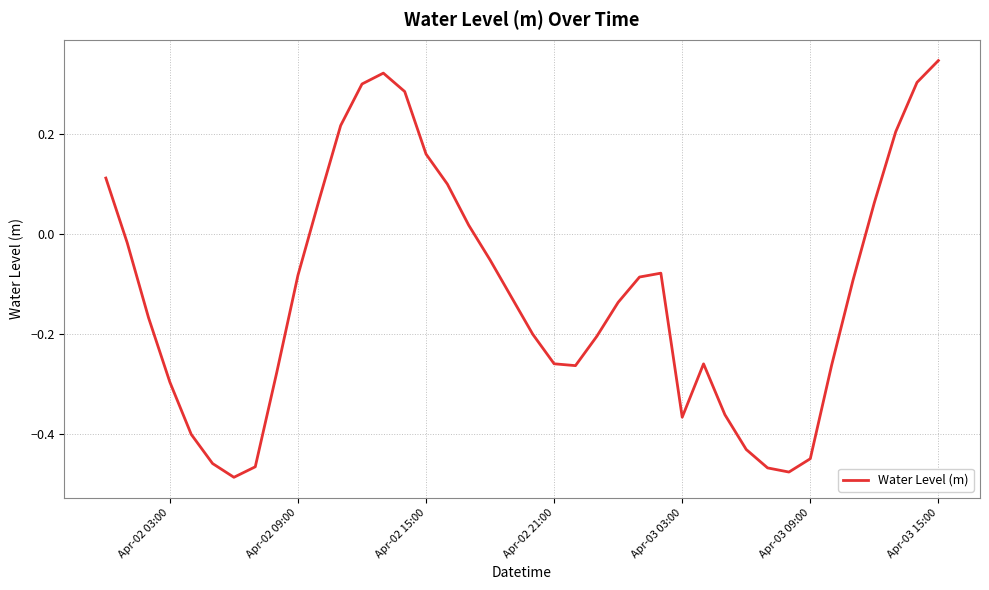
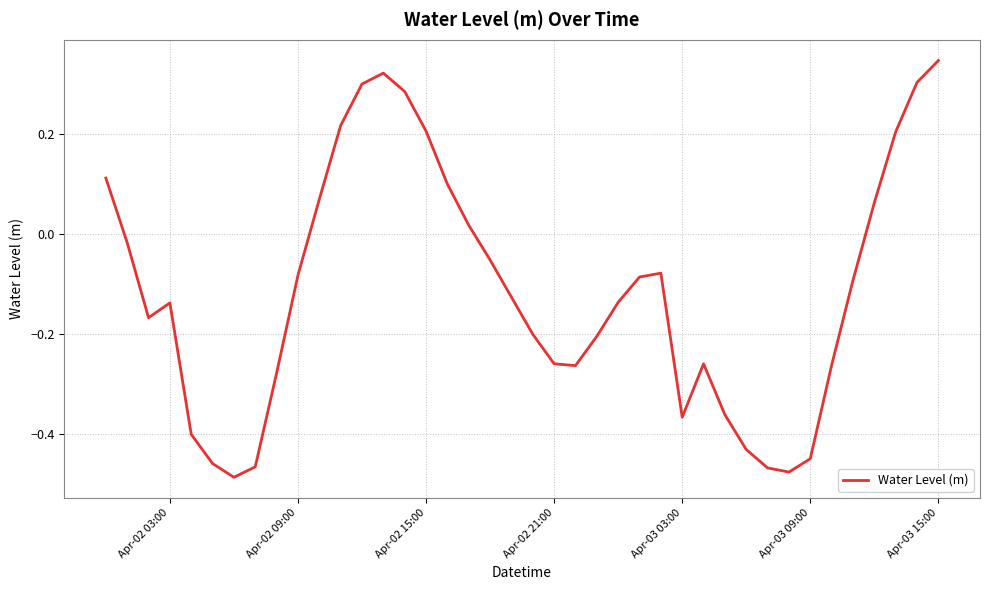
Apr-02 03:00: -0.30 -> -0.14
Apr-02 15:00: 0.16 -> 0.20
